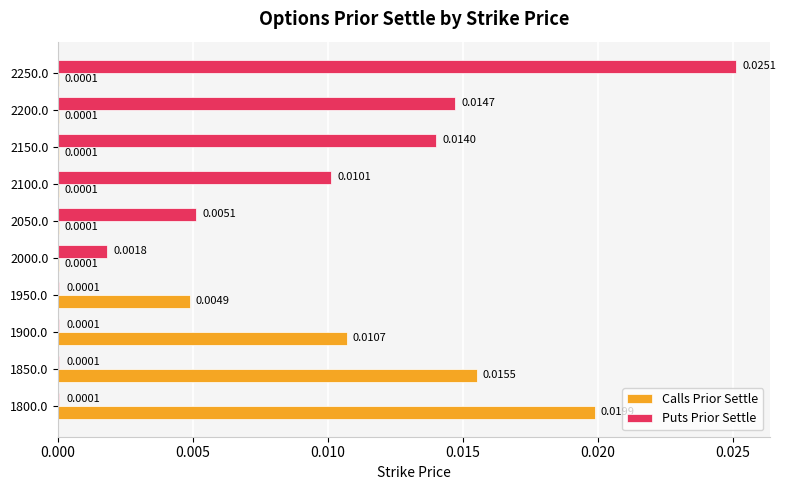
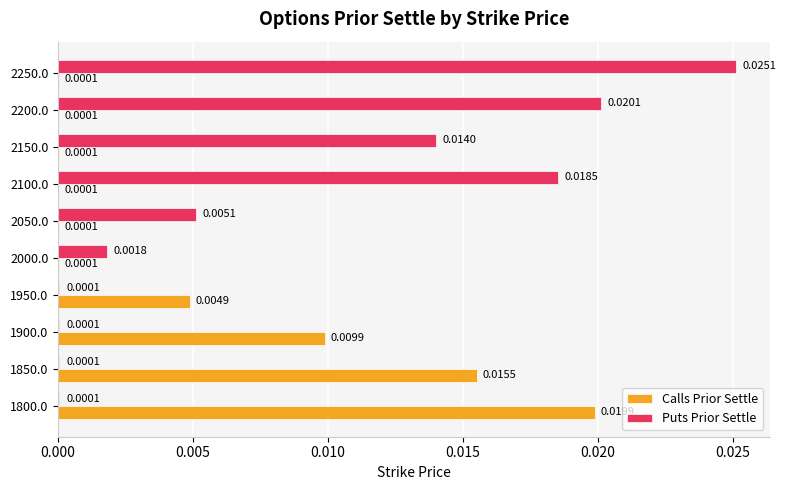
Puts Prior Settle, 2200.0: 0.0147 -> 0.0201
Puts Prior Settle, 2100.0: 0.0101 -> 0.0185
Calls Prior Settle, 1900.0: 0.0107 -> 0.0099
